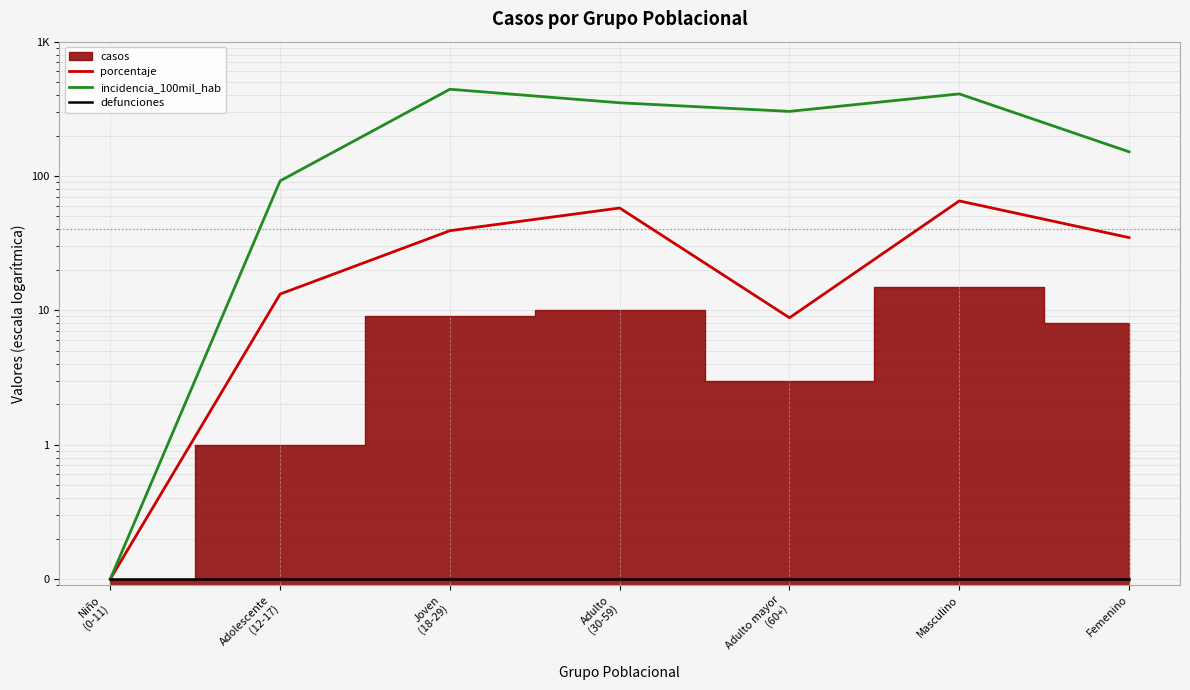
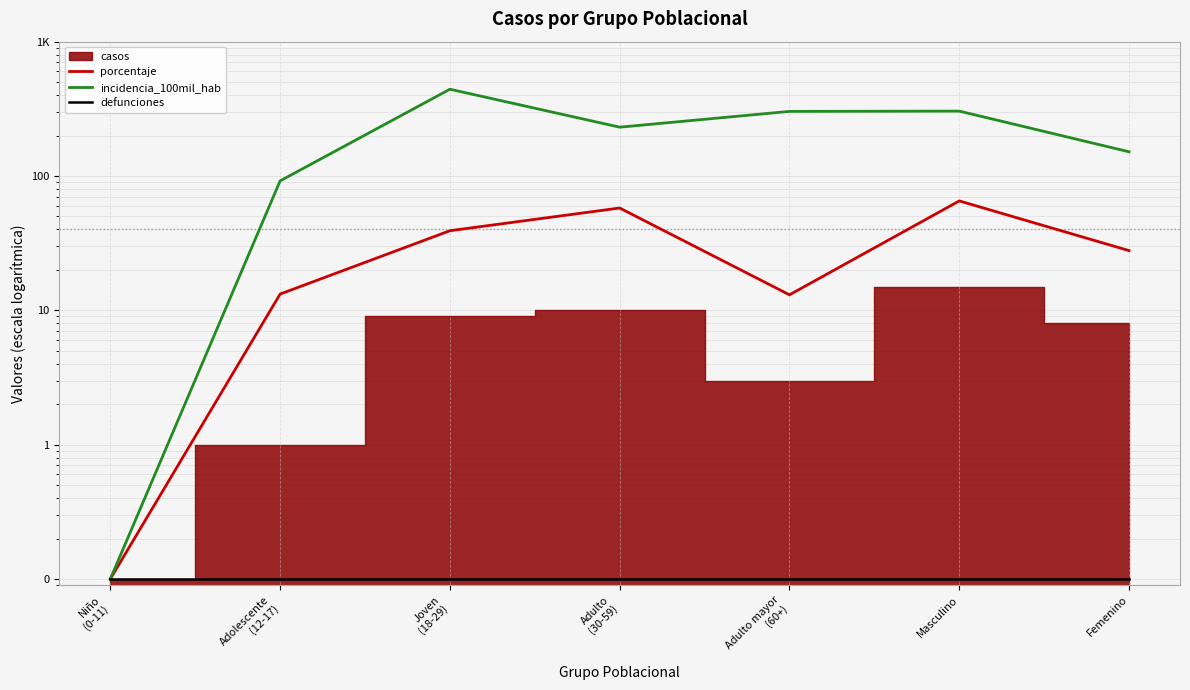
incidencia_100mil_hab, Adulto (30-59): 350 -> 230
porcentaje, Adulto mayor (60+): 9 -> 13
incidencia_100mil_hab, Masculino: 410 -> 300
porcentaje, Femenino: 35 -> 28
